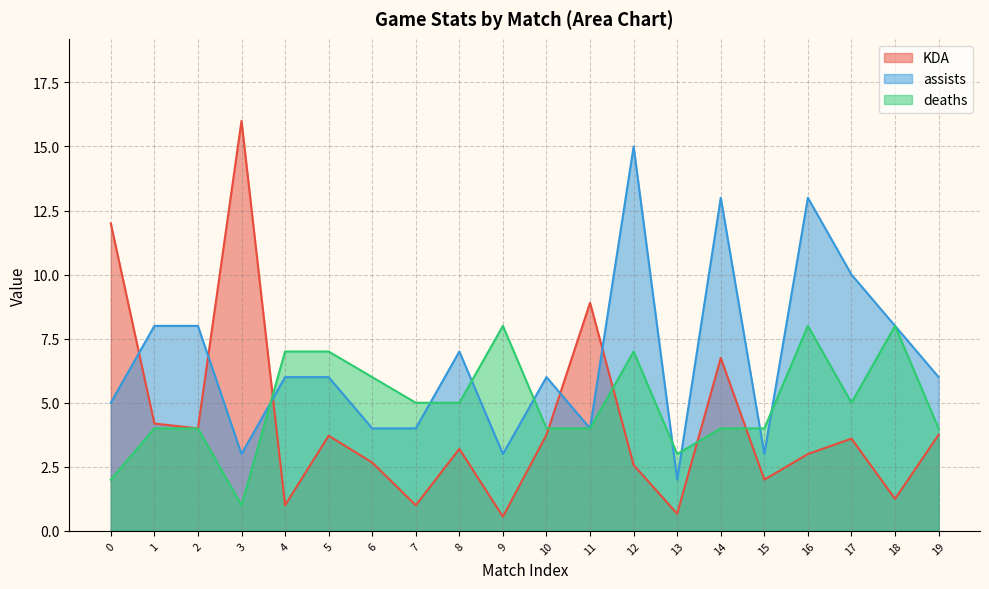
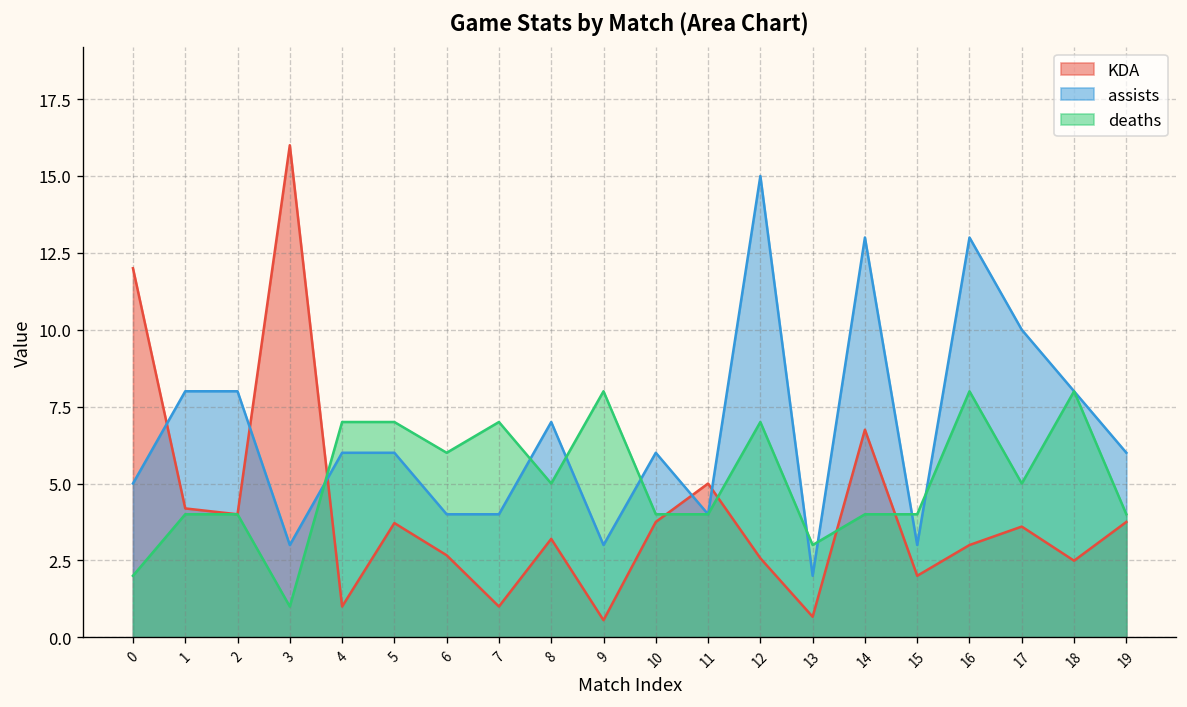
deaths, 7: 5 -> 7
KDA, 11: 8.9 -> 5.0
KDA, 18: 1.3 -> 2.5
